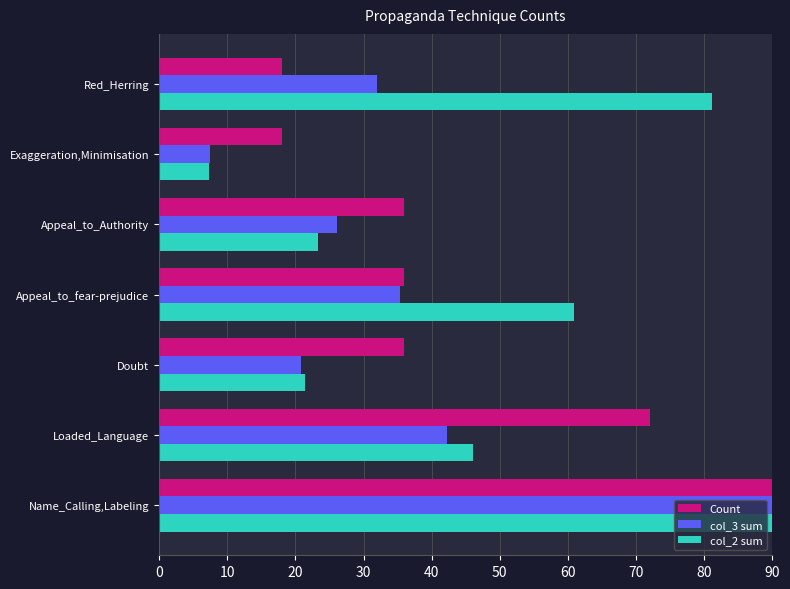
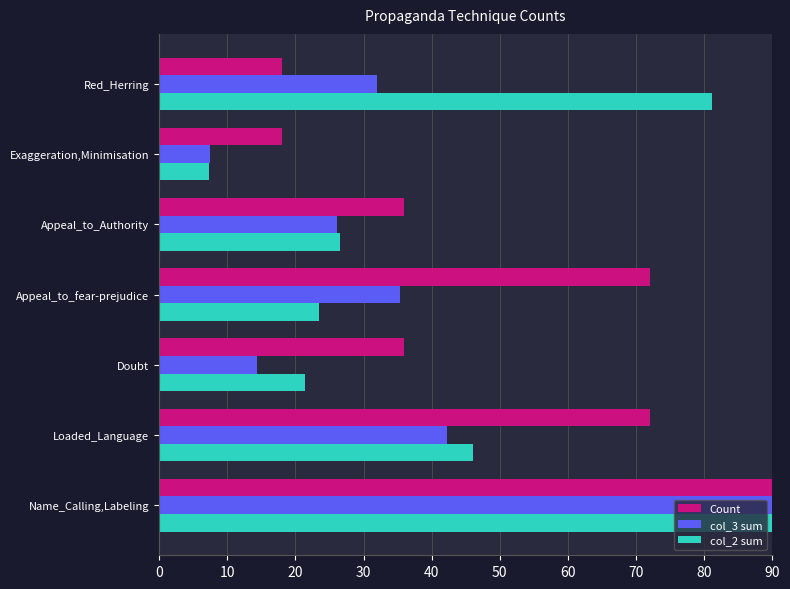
col_2 sum, Appeal_to_Authority: 23 -> 27
Count, Appeal_to_fear-prejudice: 36 -> 72
col_2 sum, Appeal_to_fear-prejudice: 61 -> 23
col_3 sum, Doubt: 21 -> 14
